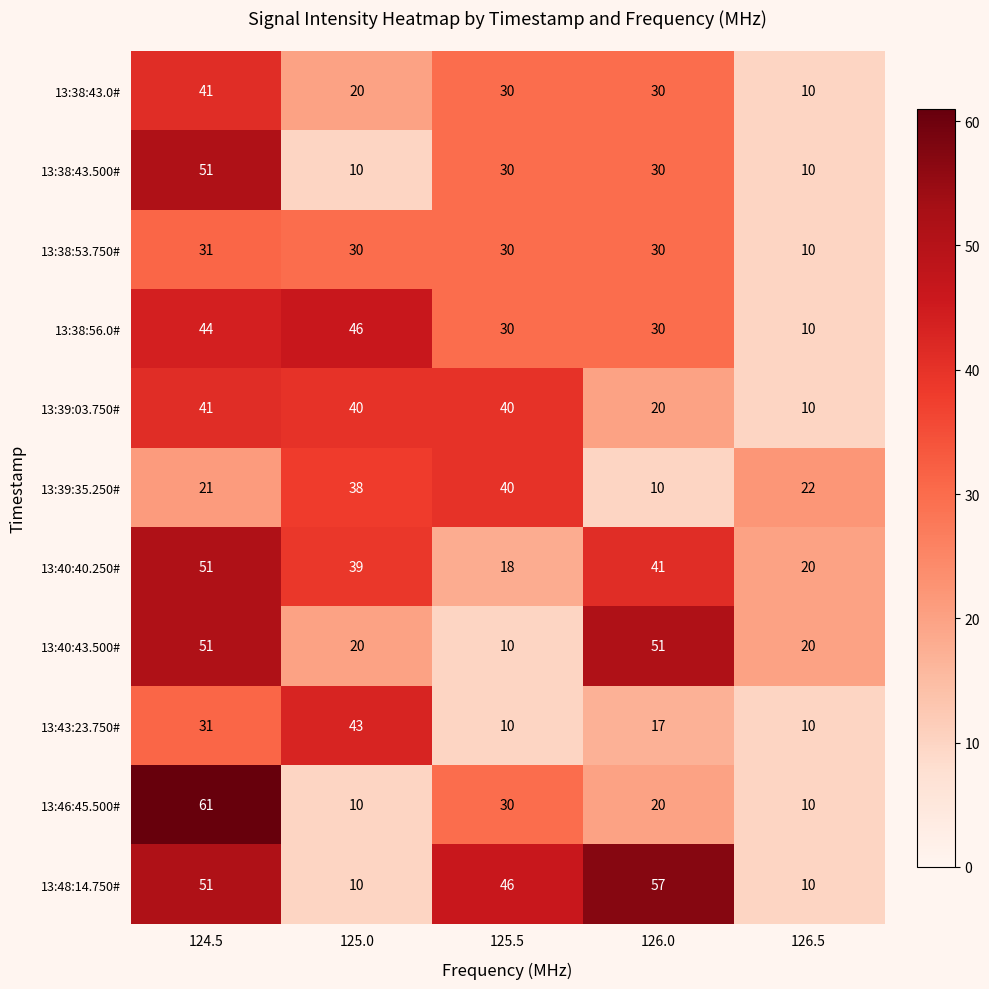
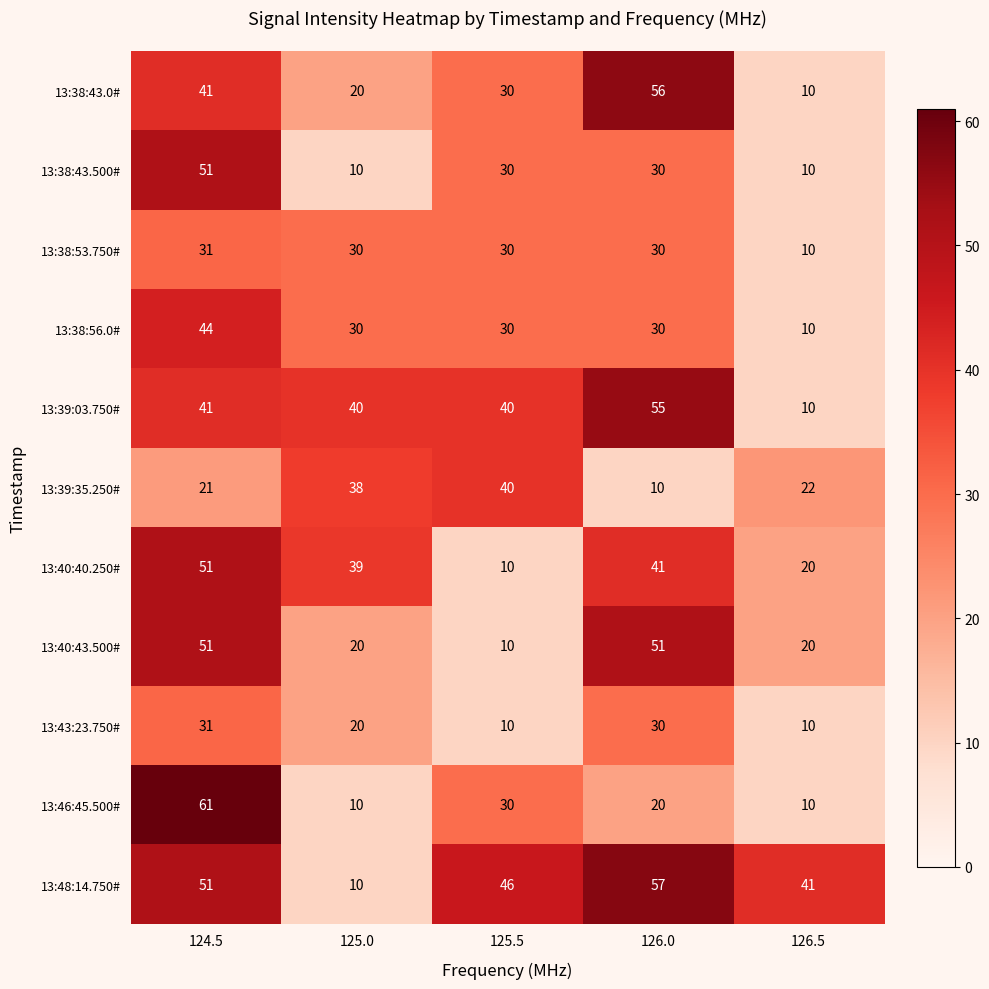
13:38:43.0#, 126.0: 30 -> 56
13:38:56.0#, 125.0: 46 -> 30
13:39:03.750#, 126.0: 20 -> 55
13:40:40.250#, 125.5: 18 -> 10
13:43:23.750#, 125.0: 43 -> 20
13:43:23.750#, 126.0: 17 -> 30
13:48:14.750#, 126.5: 10 -> 41
